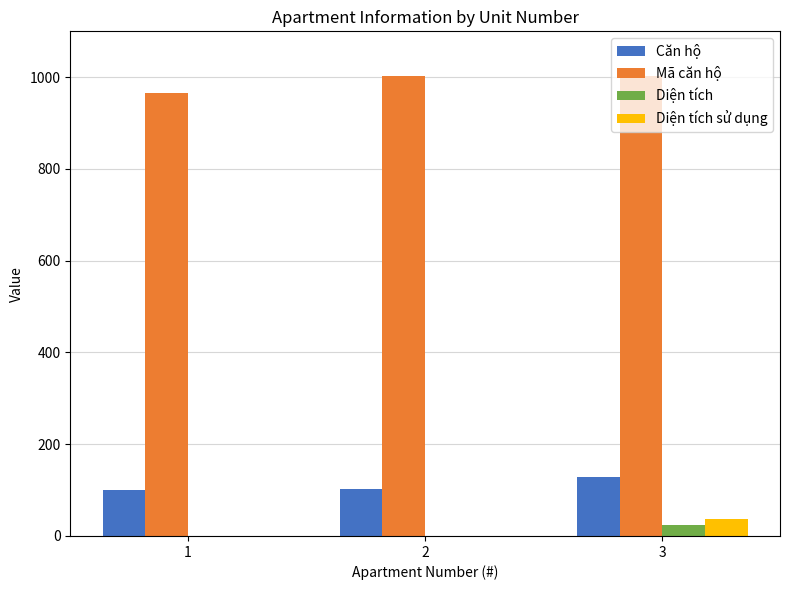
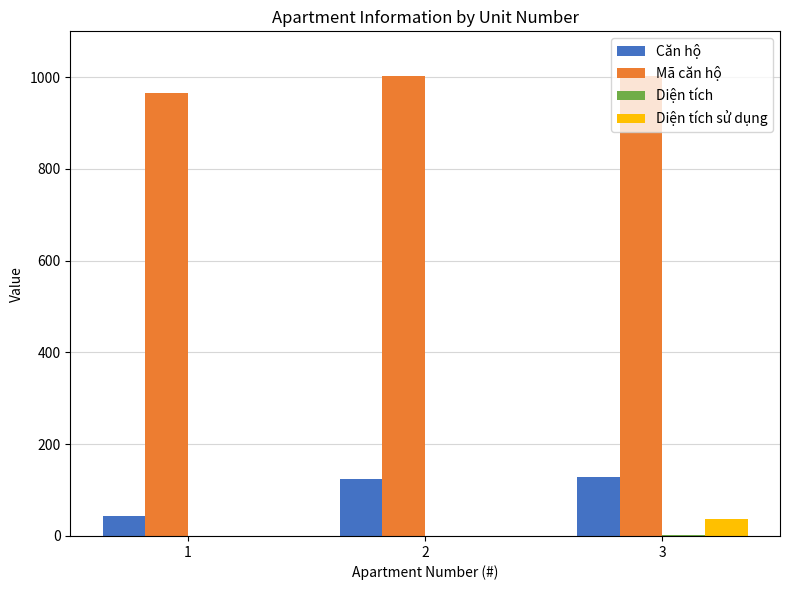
Căn hộ, 1: 100 -> 40
Căn hộ, 2: 100 -> 130
Diện tích, 3: 20 -> 0
